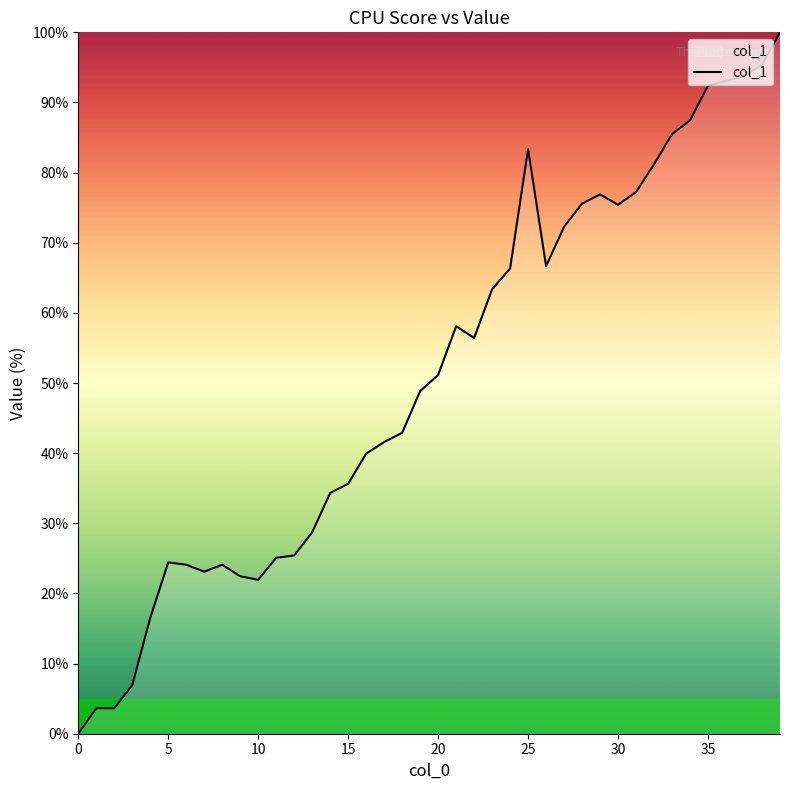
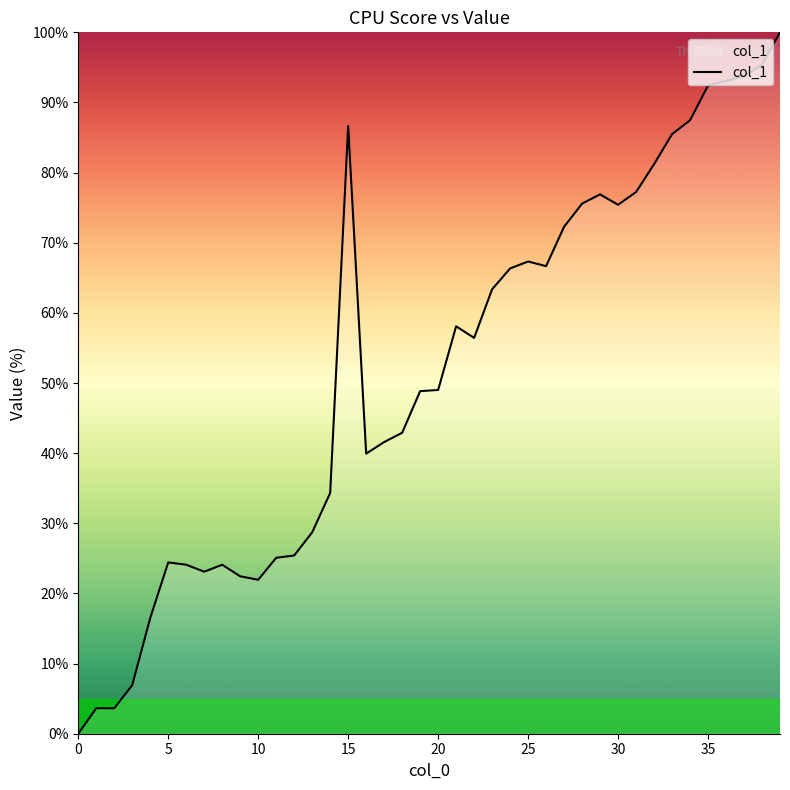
15: 36% -> 87%
20: 51% -> 49%
25: 83% -> 67%
